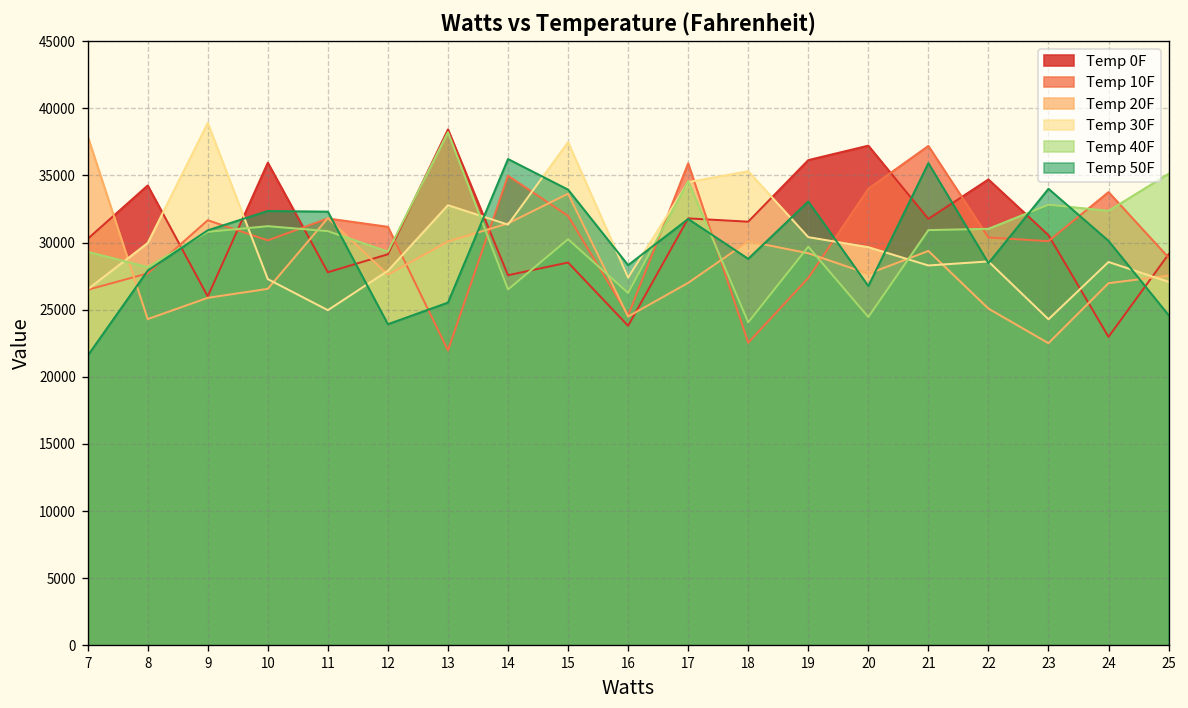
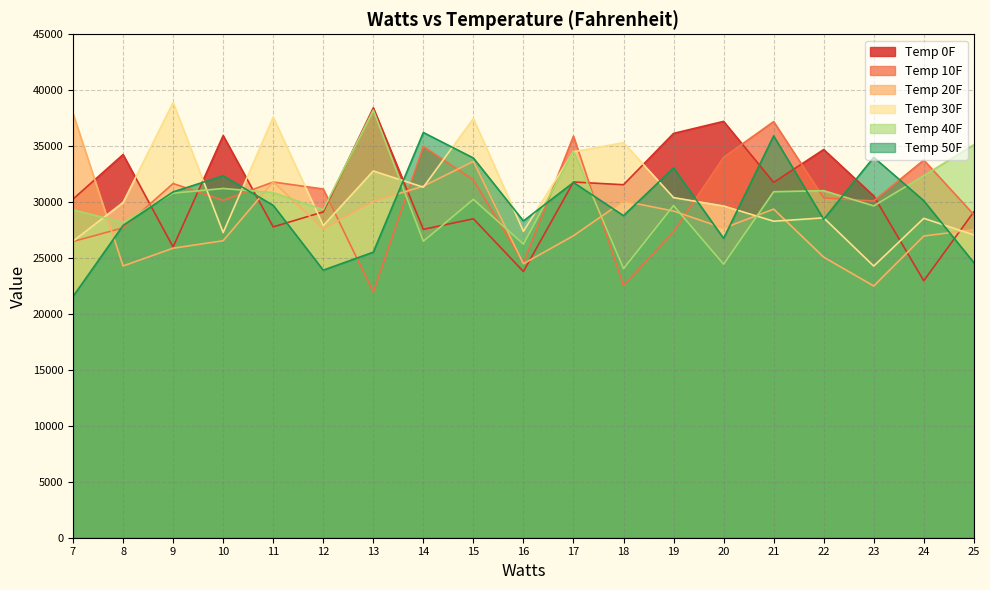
Temp 30F, 11: 25000 -> 37600
Temp 50F, 11: 32300 -> 29700
Temp 40F, 23: 32800 -> 29700
